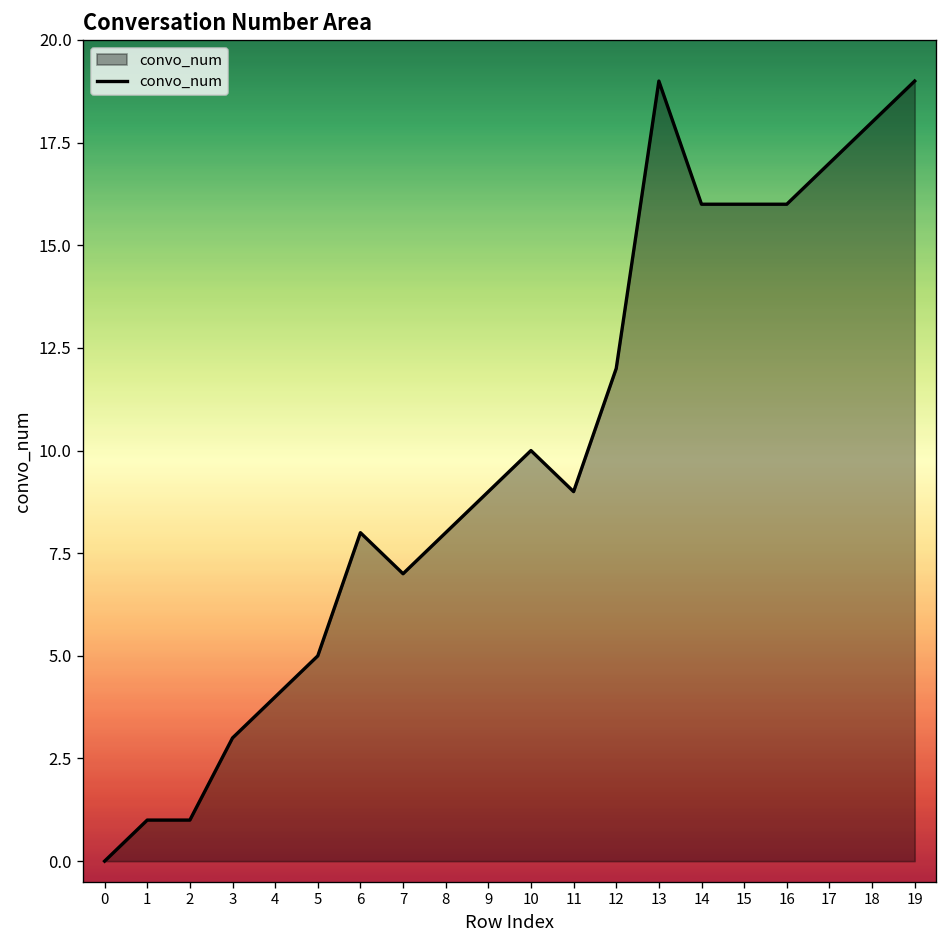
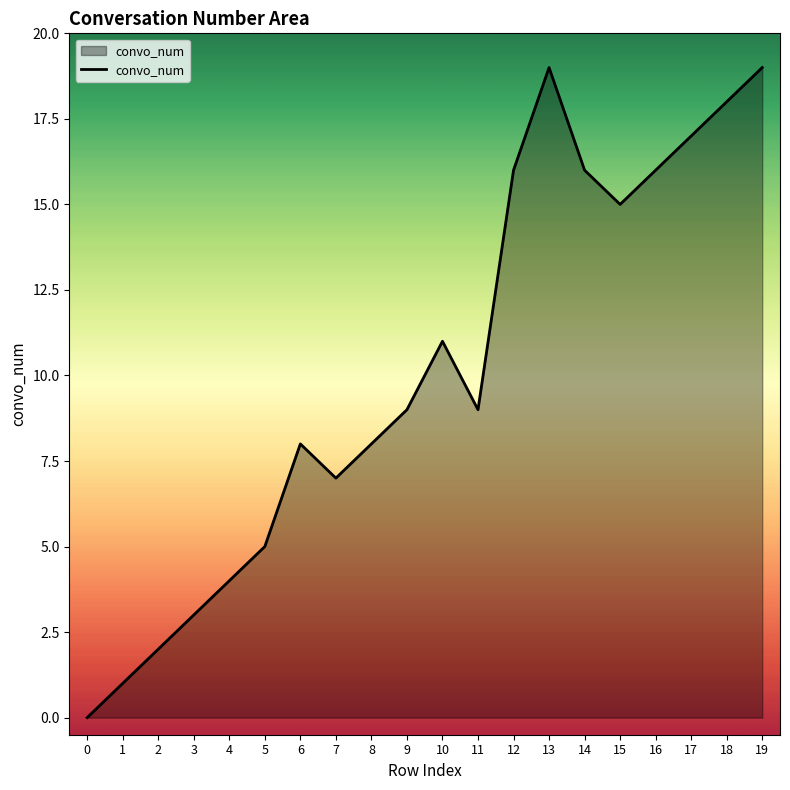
2: 1 -> 2
10: 10 -> 11
12: 12 -> 16
15: 16 -> 15
